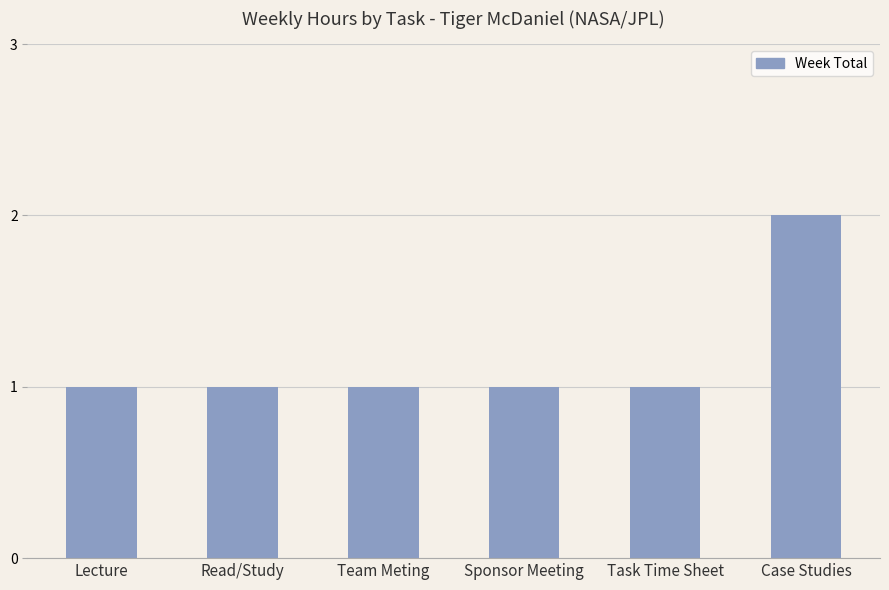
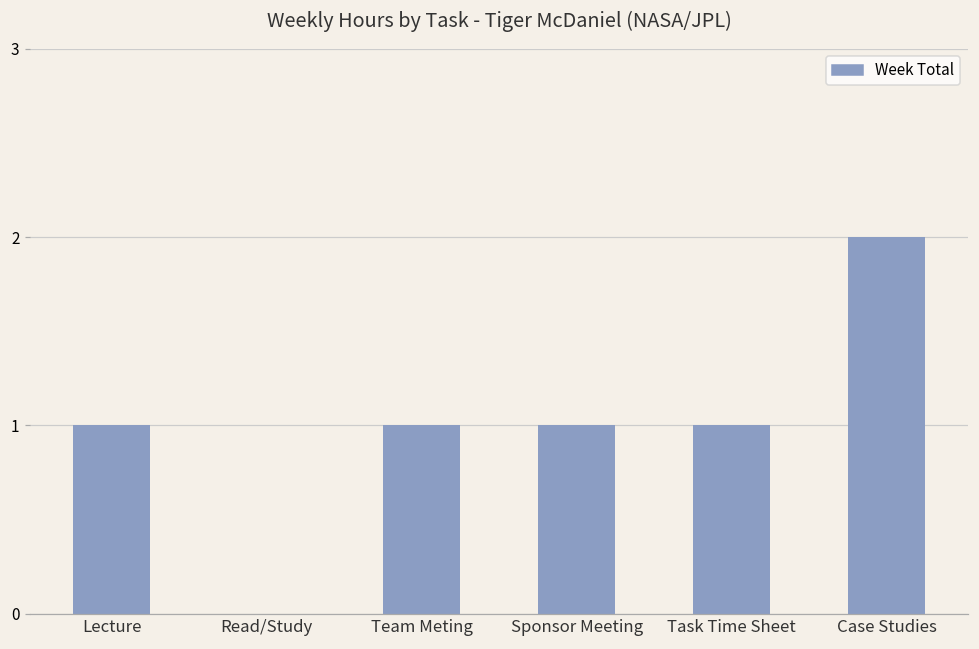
Read/Study: 1 -> 0
